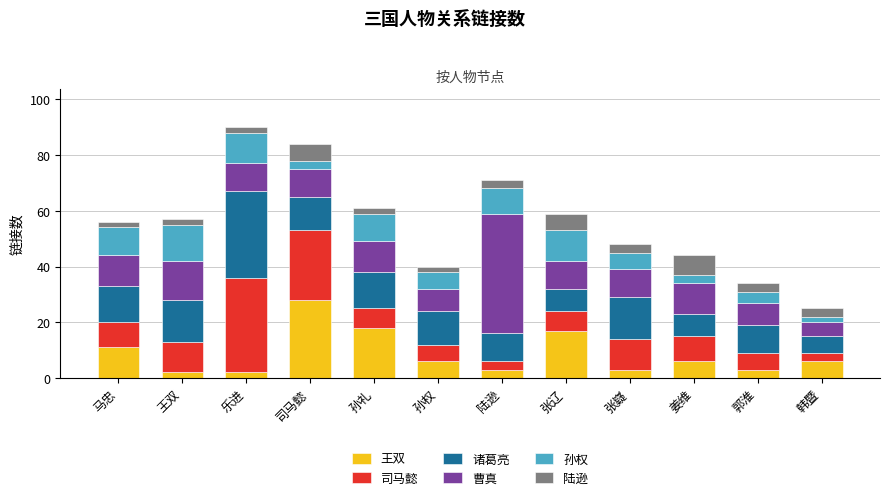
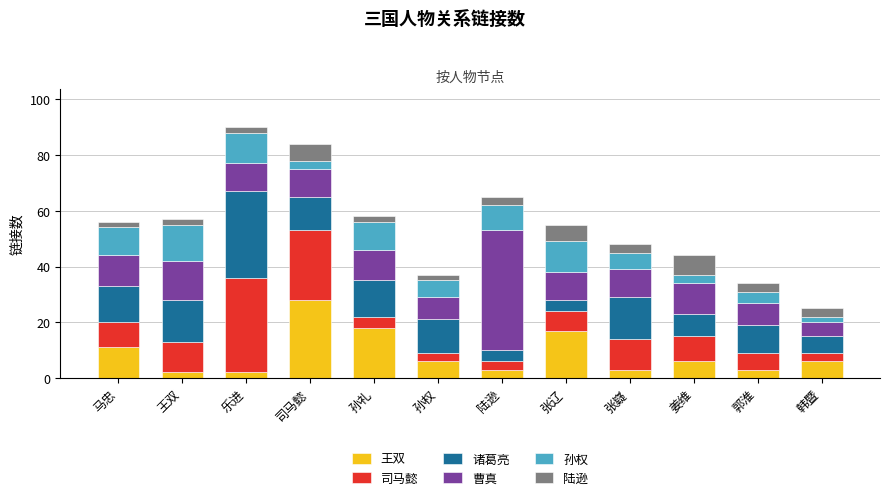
司马懿, 孙礼: 7 -> 4
司马懿, 孙权: 6 -> 3
诸葛亮, 陆逊: 10 -> 4
诸葛亮, 张辽: 8 -> 4
